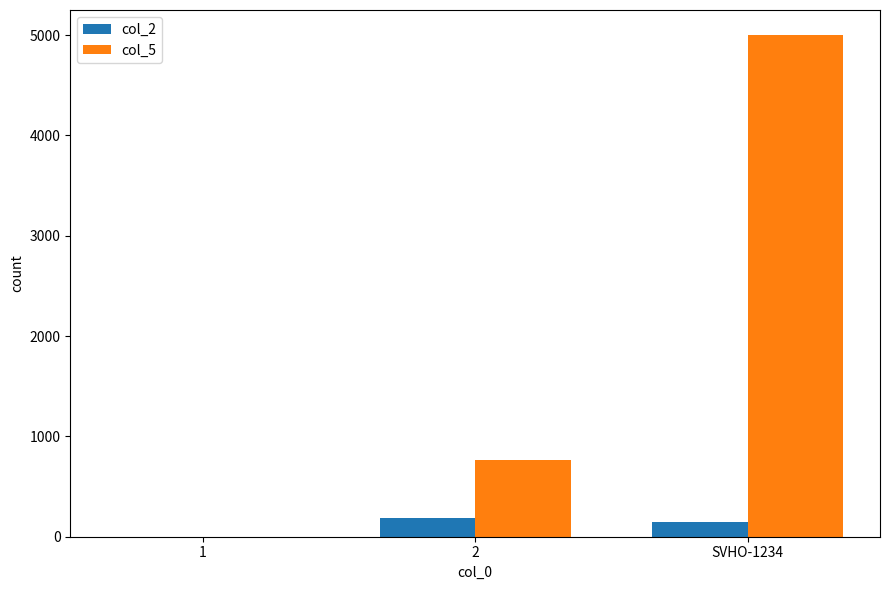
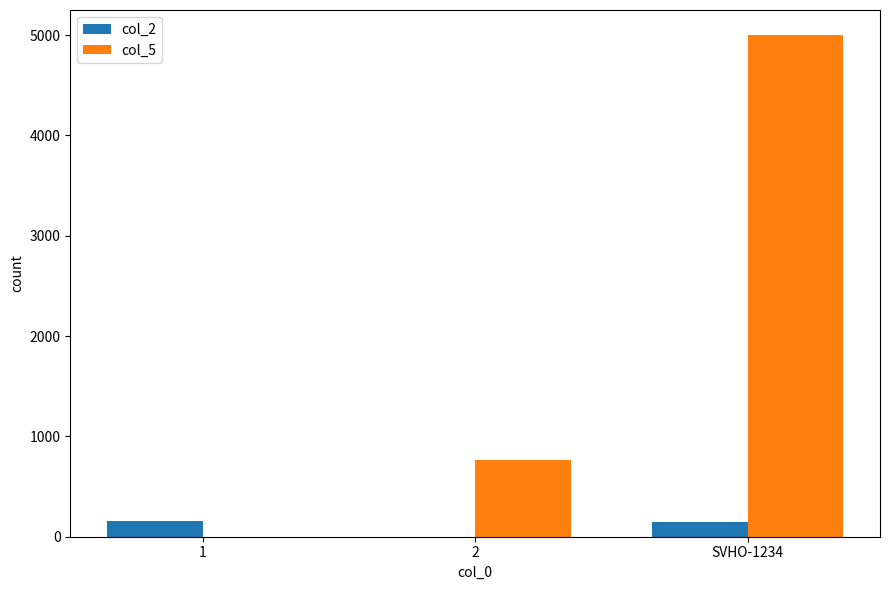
col_2, 1: 0 -> 150
col_2, 2: 190 -> 0
